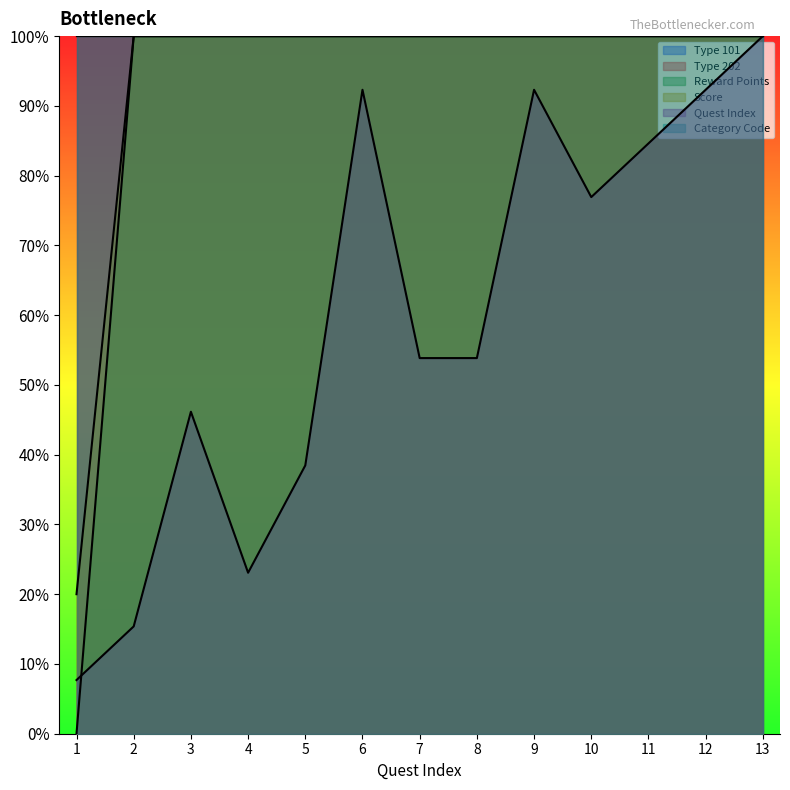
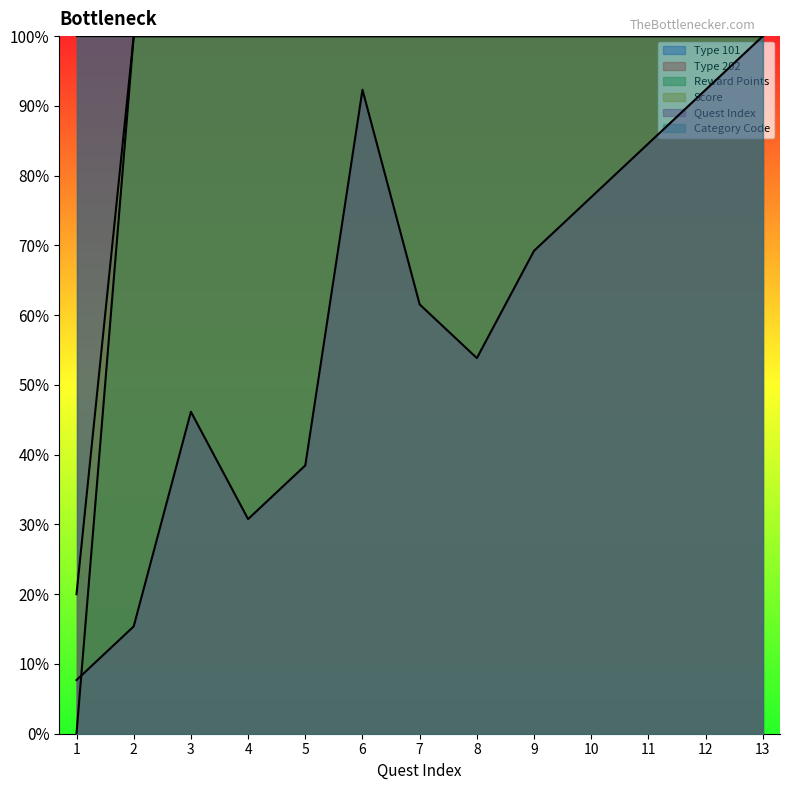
Quest Index, 4: 23% -> 31%
Quest Index, 7: 54% -> 62%
Quest Index, 9: 92% -> 69%
